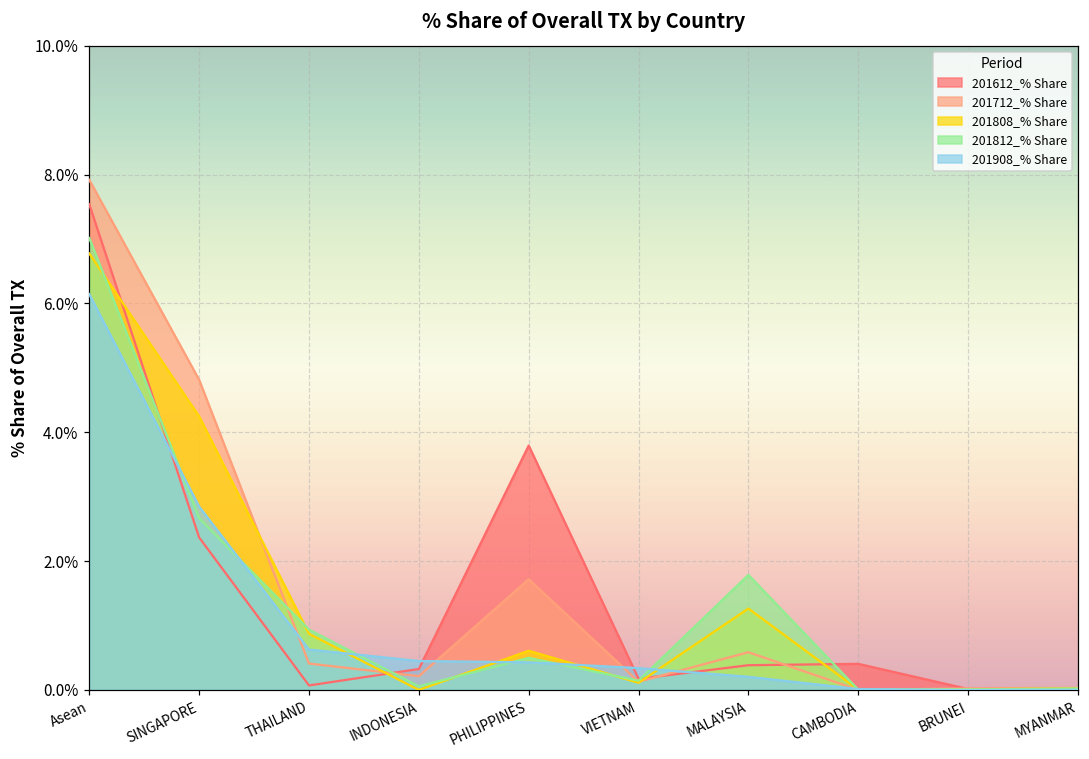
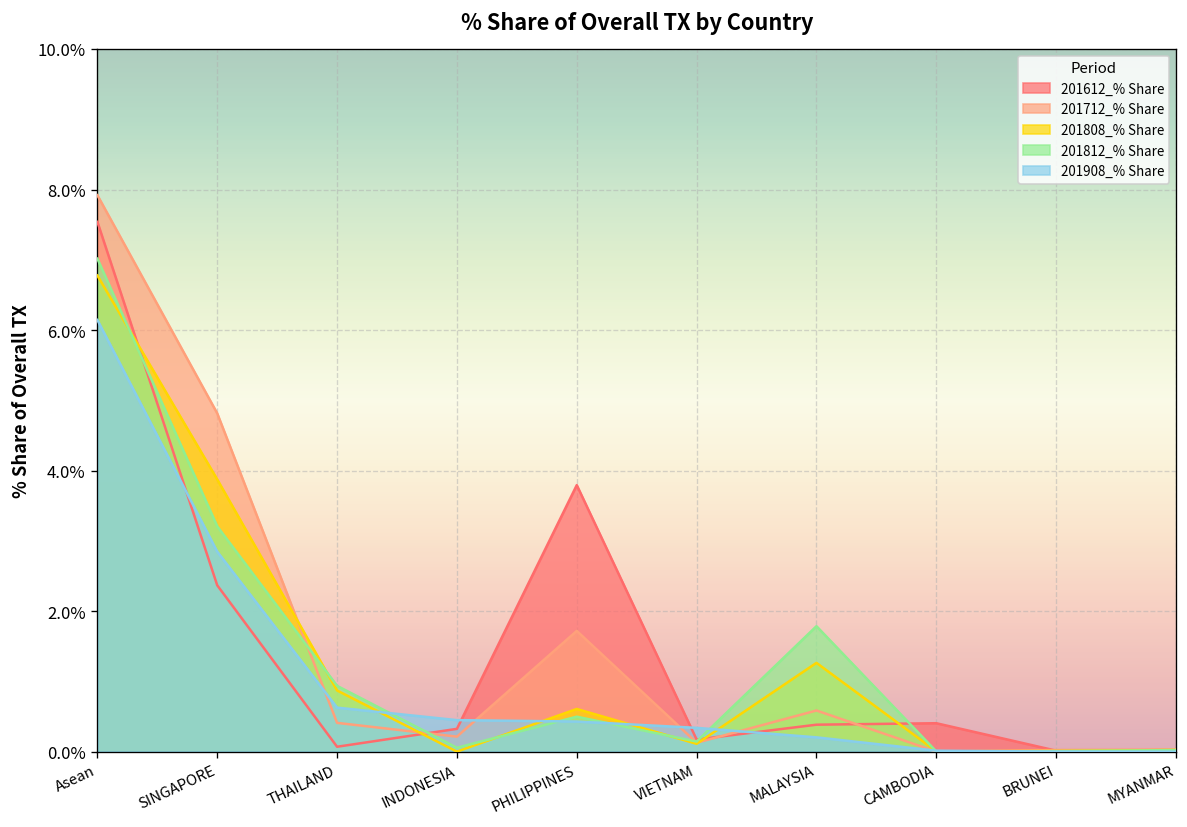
201808_% Share, SINGAPORE: 4.2% -> 3.9%
201812_% Share, SINGAPORE: 2.7% -> 3.2%
